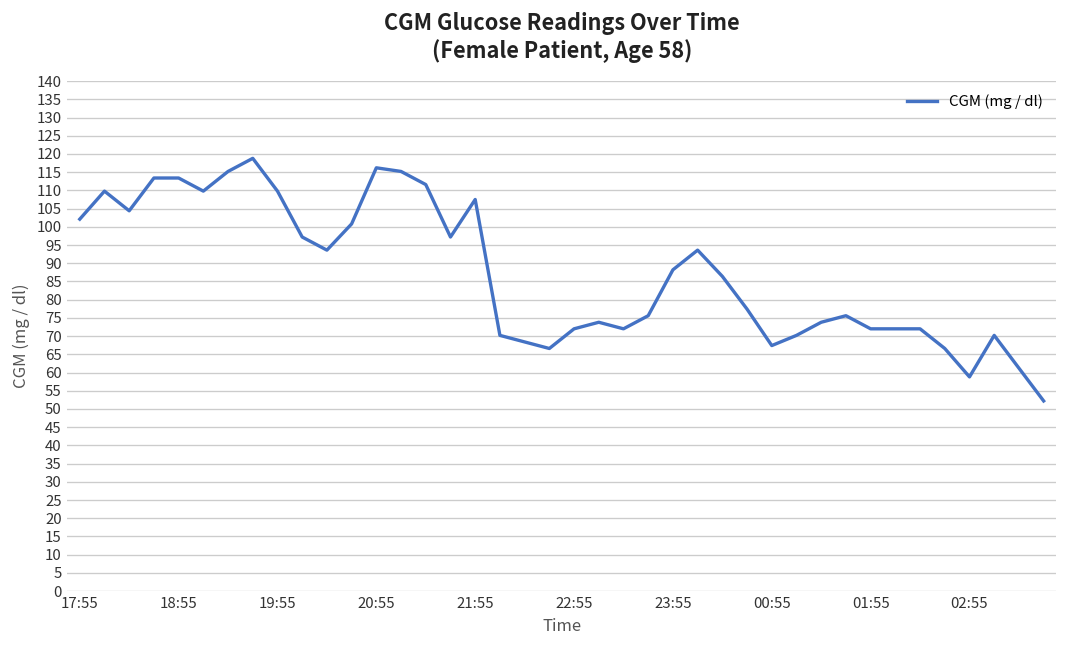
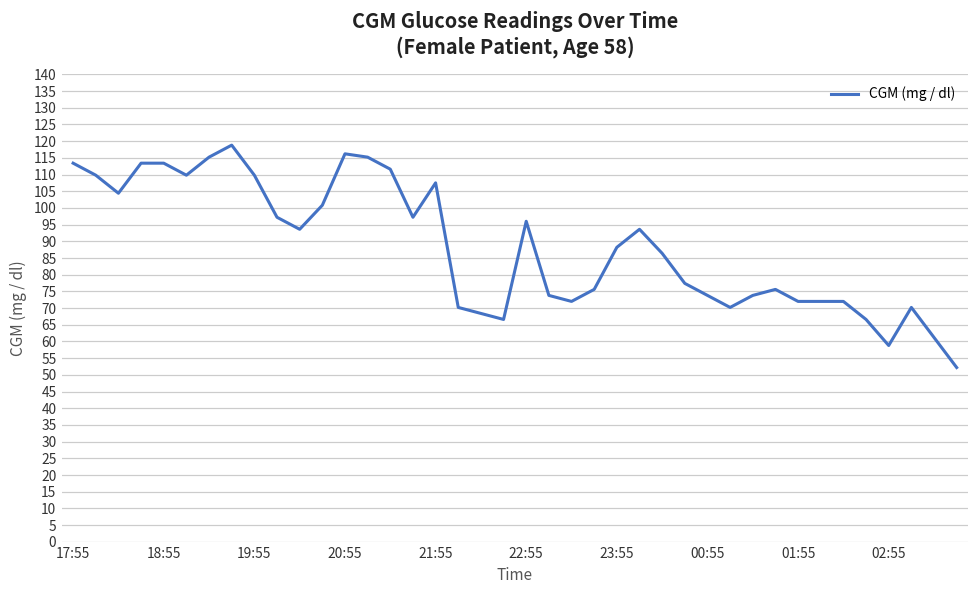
17:55: 102 -> 113
22:55: 72 -> 96
00:55: 67 -> 74
